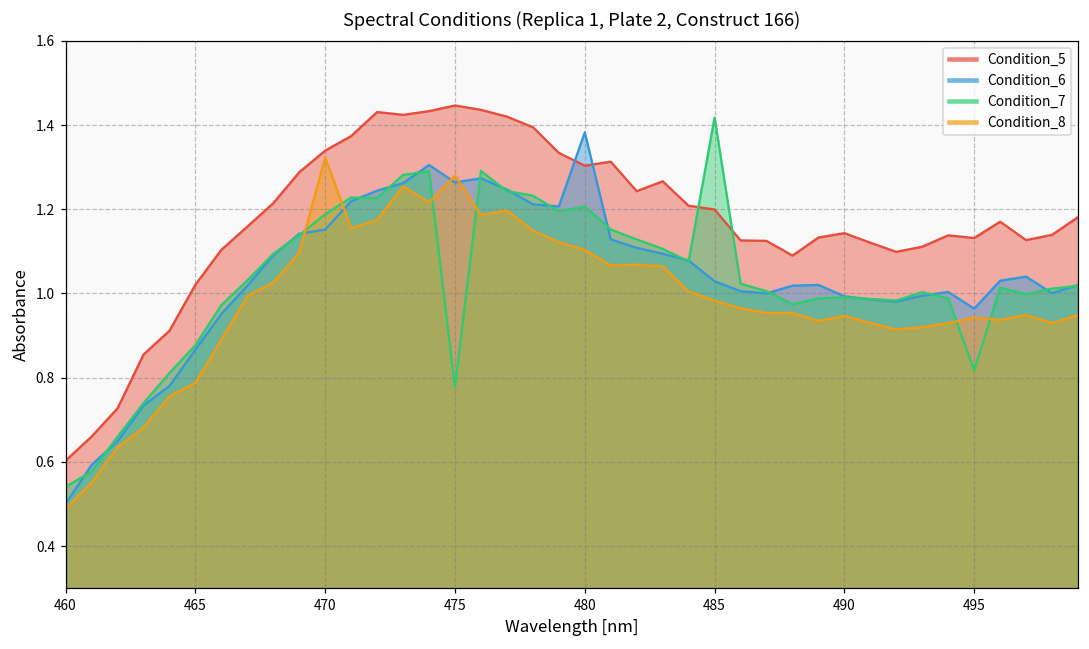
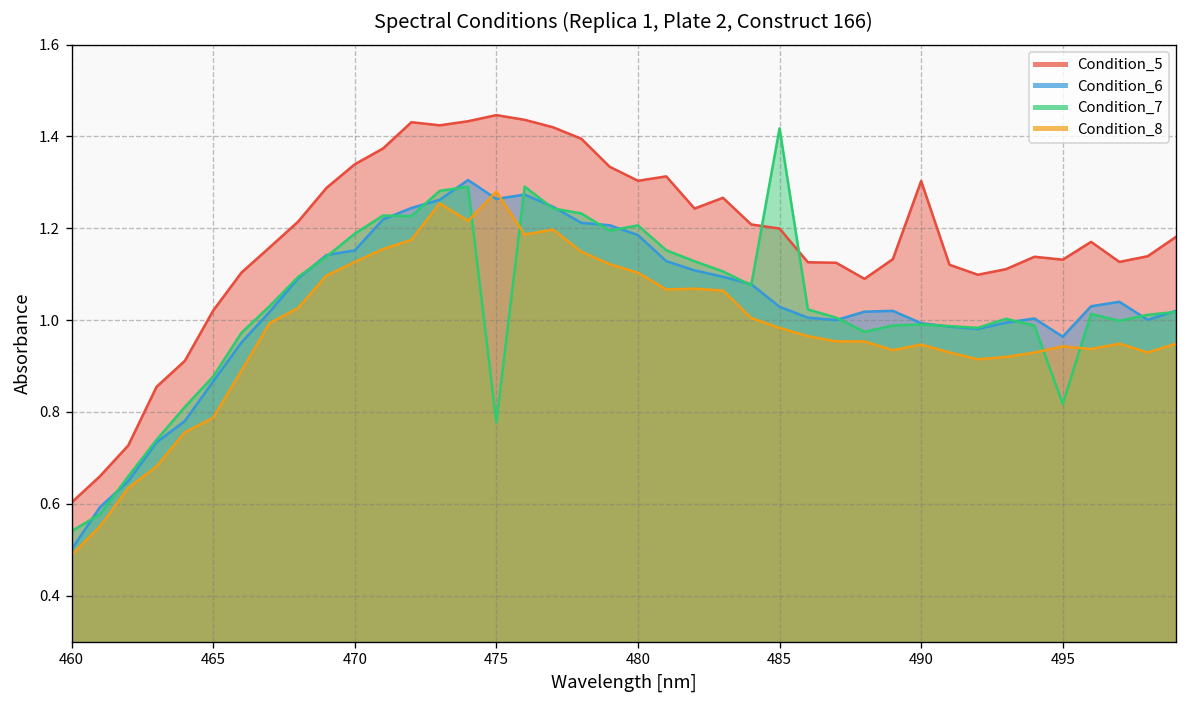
Condition_8, 470: 1.32 -> 1.13
Condition_6, 480: 1.38 -> 1.19
Condition_5, 490: 1.14 -> 1.30
